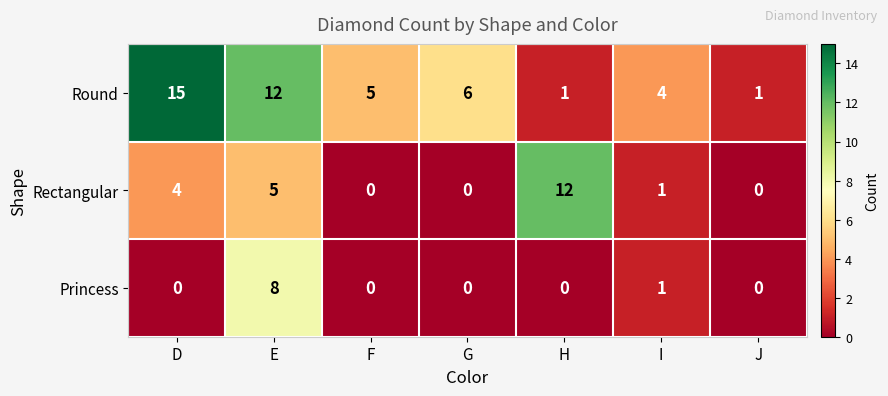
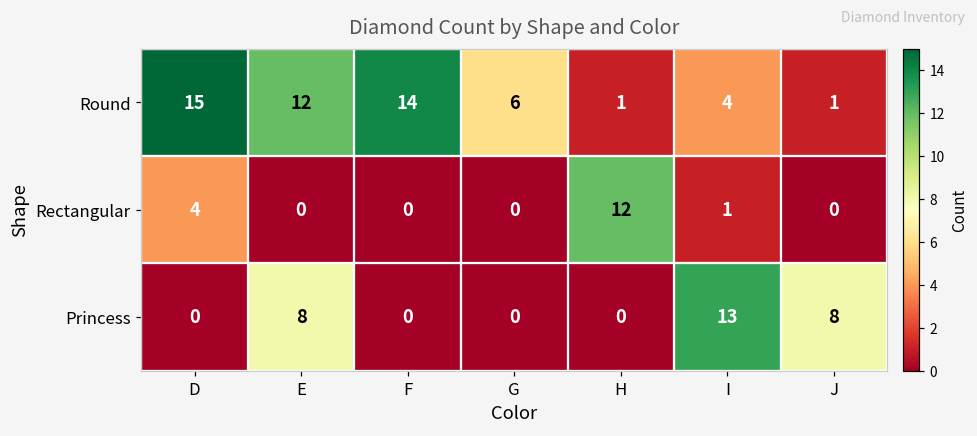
Round, F: 5 -> 14
Rectangular, E: 5 -> 0
Princess, I: 1 -> 13
Princess, J: 0 -> 8
